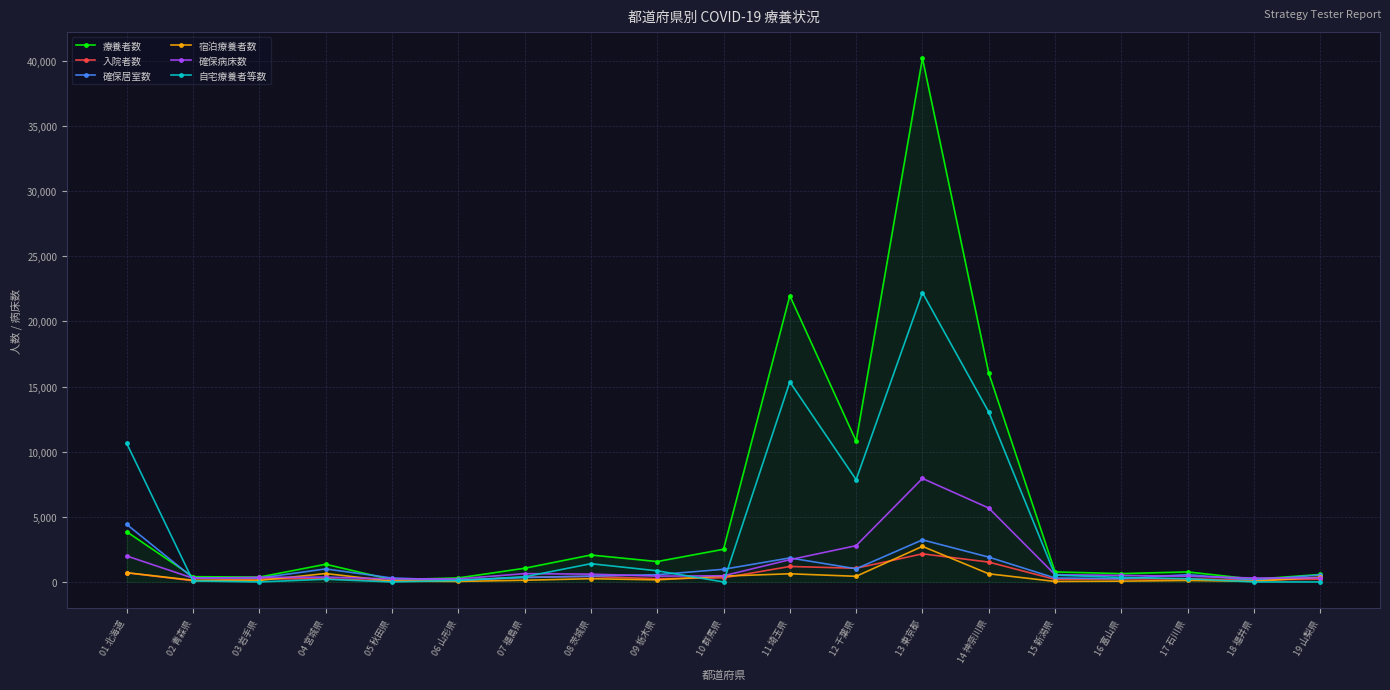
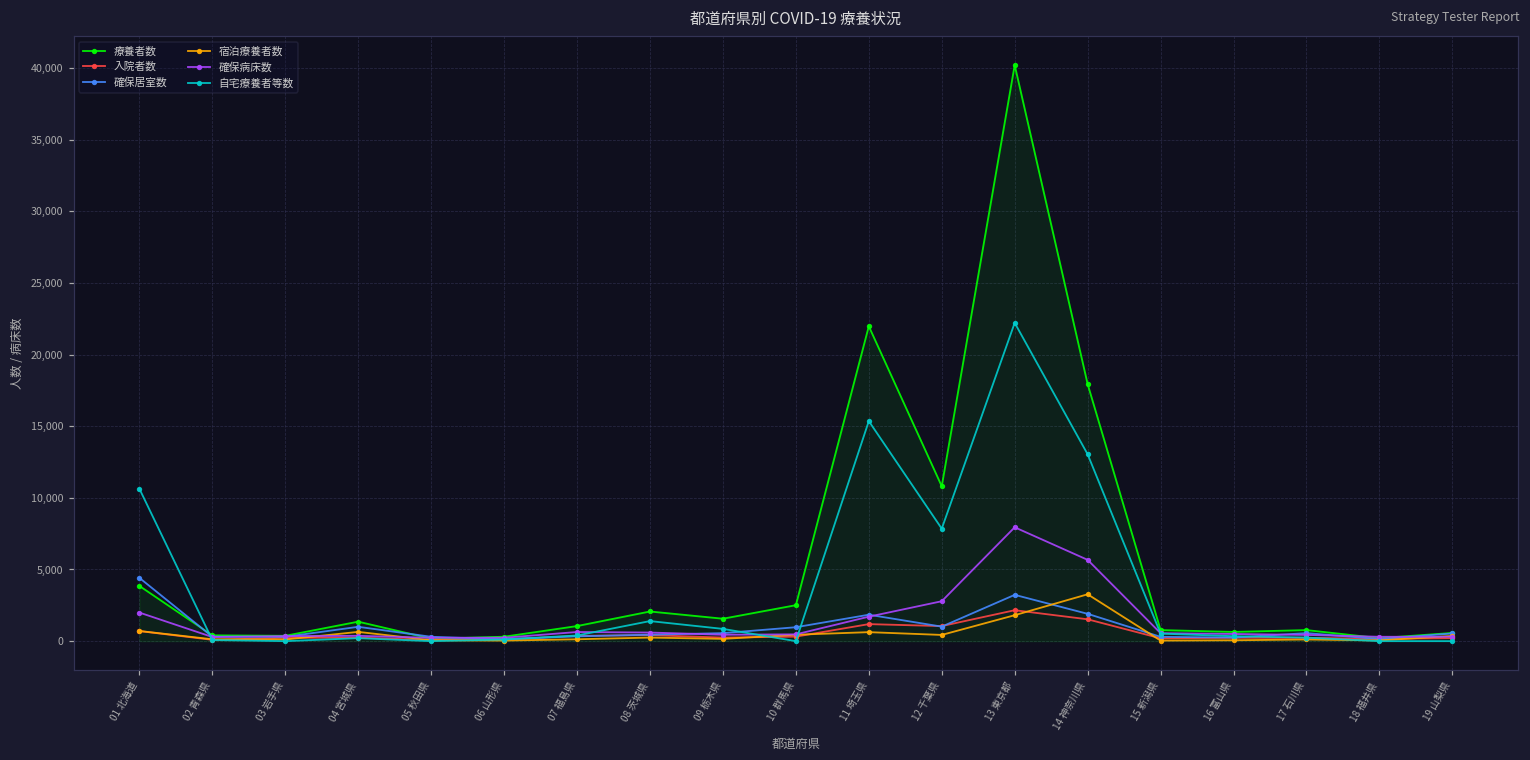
宿泊療養者数, 13 東京都: 2,700 -> 1,800
療養者数, 14 神奈川県: 16,000 -> 17,900
宿泊療養者数, 14 神奈川県: 600 -> 3,300
